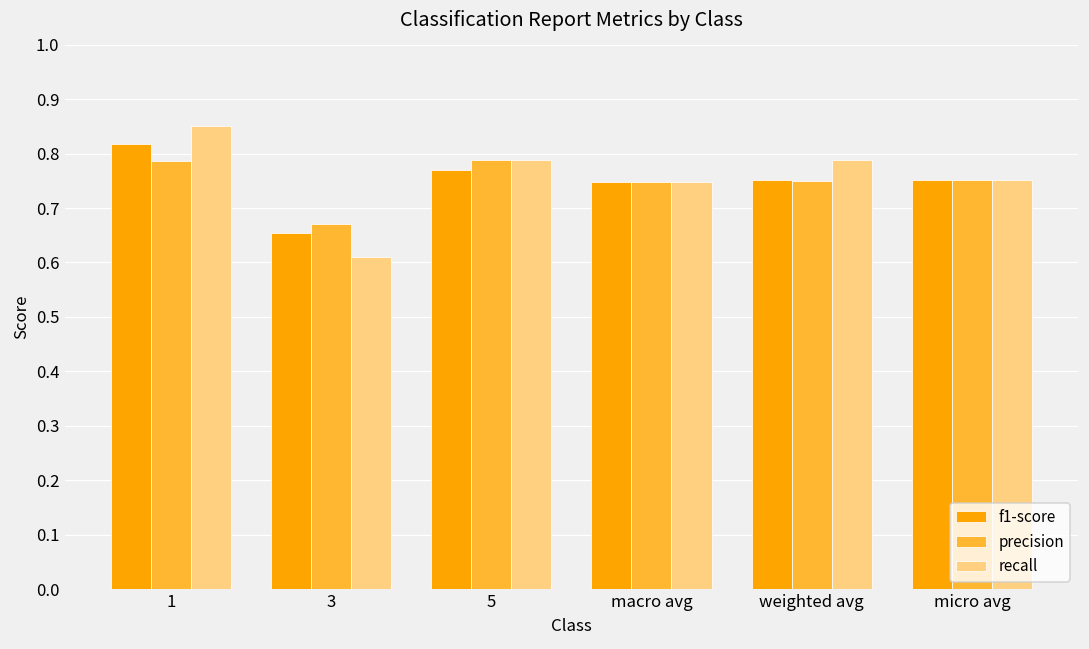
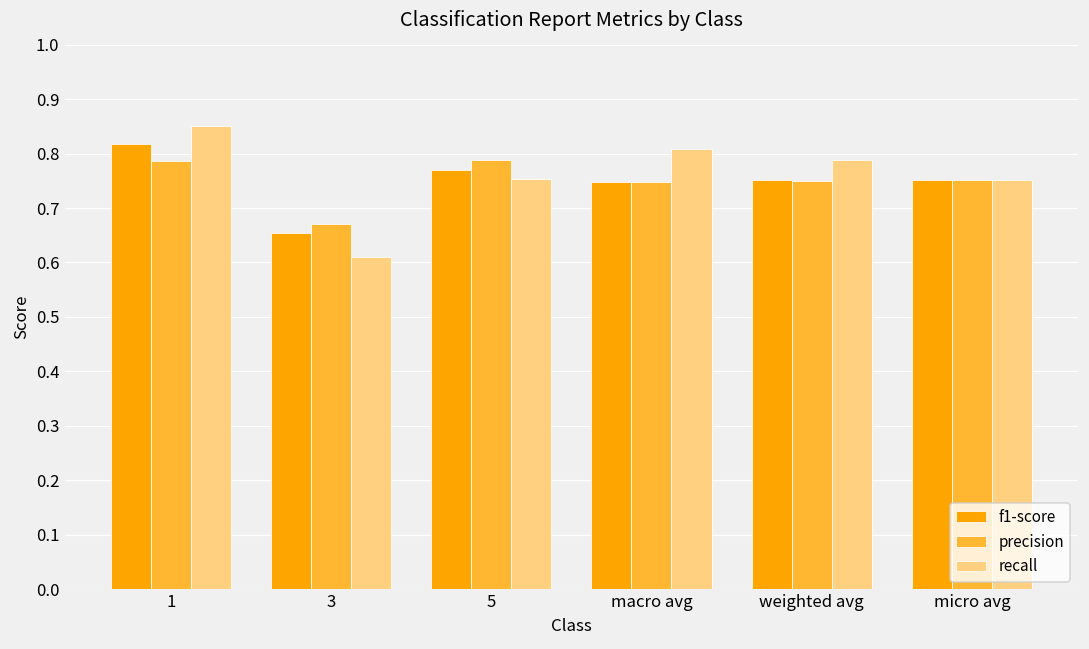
recall, 5: 0.79 -> 0.75
recall, macro avg: 0.75 -> 0.81
